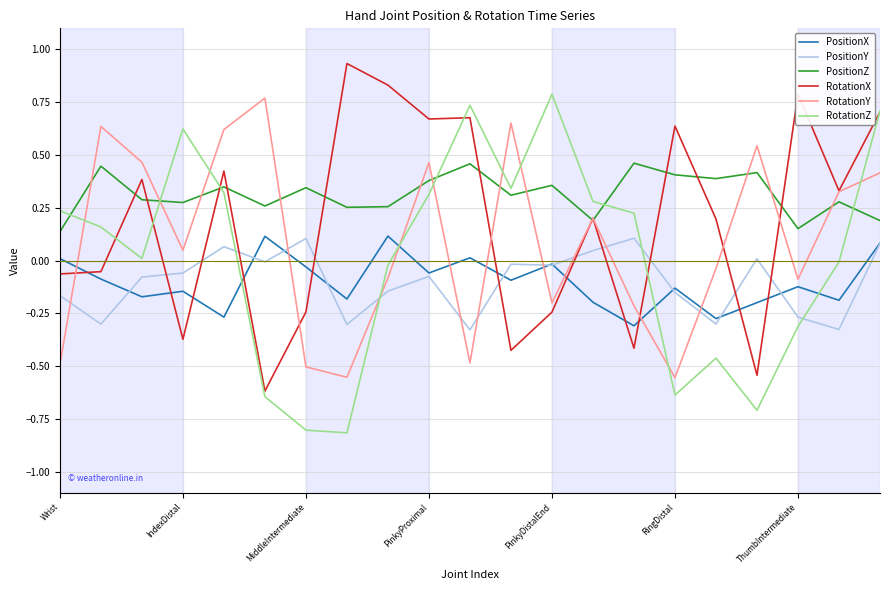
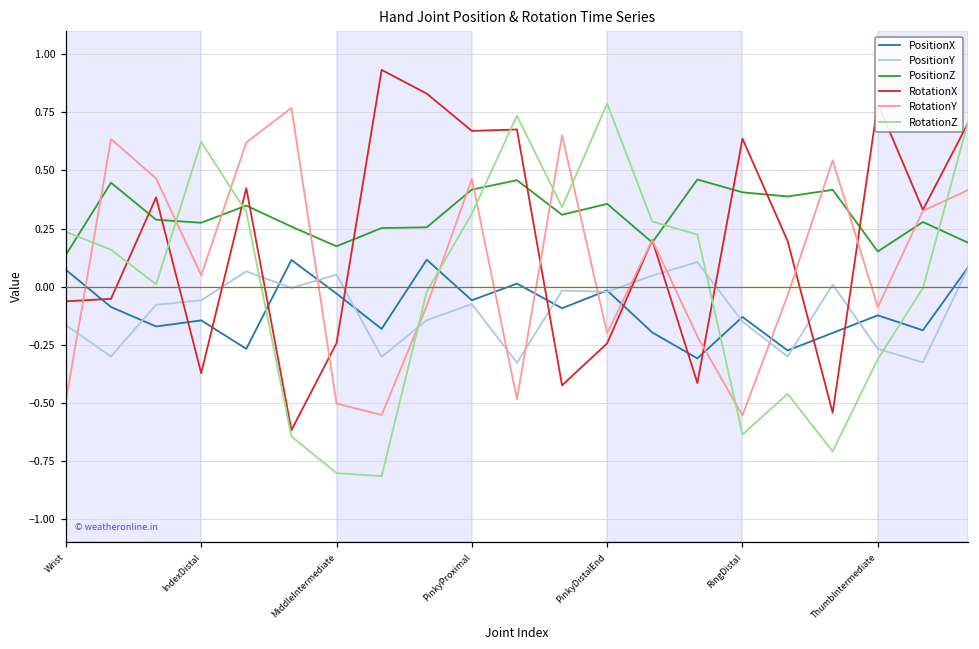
PositionX, Wrist: 0.01 -> 0.07
PositionY, MiddleIntermediate: 0.10 -> 0.05
PositionZ, MiddleIntermediate: 0.34 -> 0.17
PositionZ, PinkyProximal: 0.38 -> 0.42
